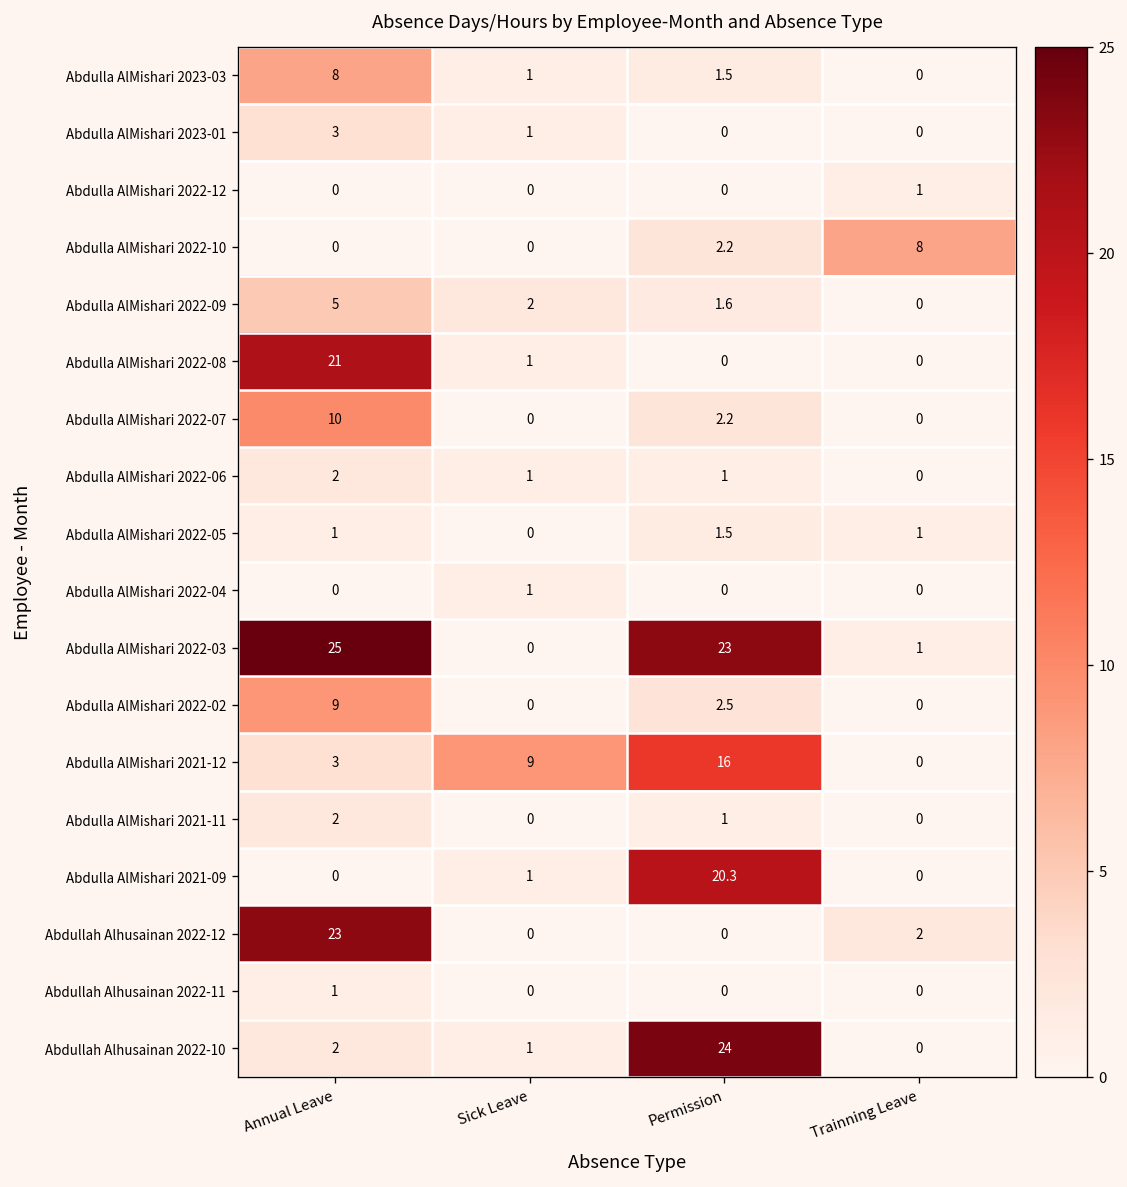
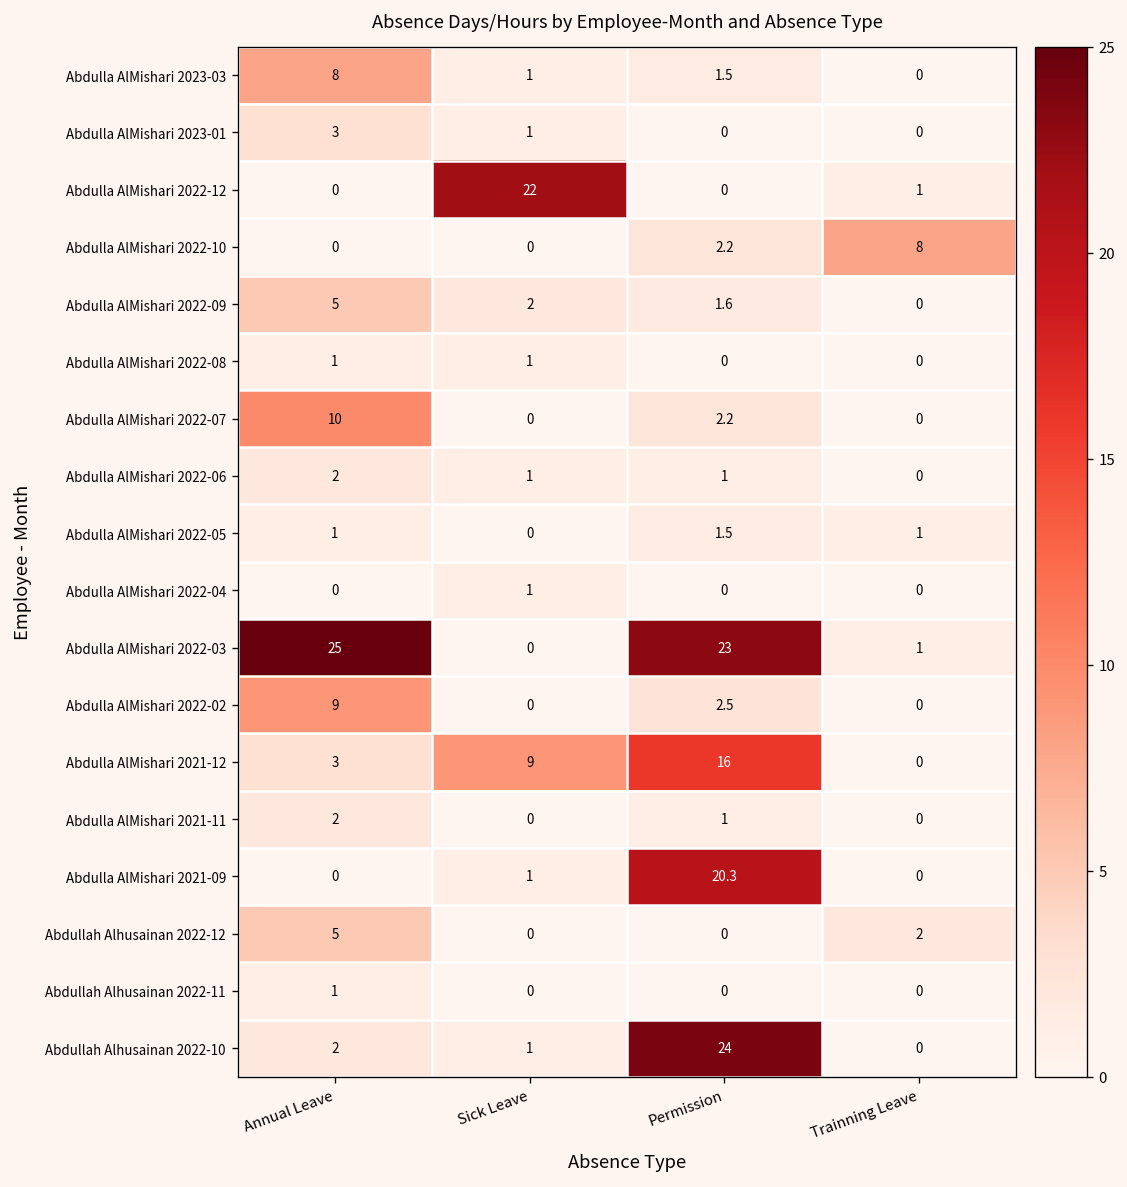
Abdulla AlMishari 2022-12, Sick Leave: 0 -> 22
Abdulla AlMishari 2022-08, Annual Leave: 21 -> 1
Abdullah Alhusainan 2022-12, Annual Leave: 23 -> 5
